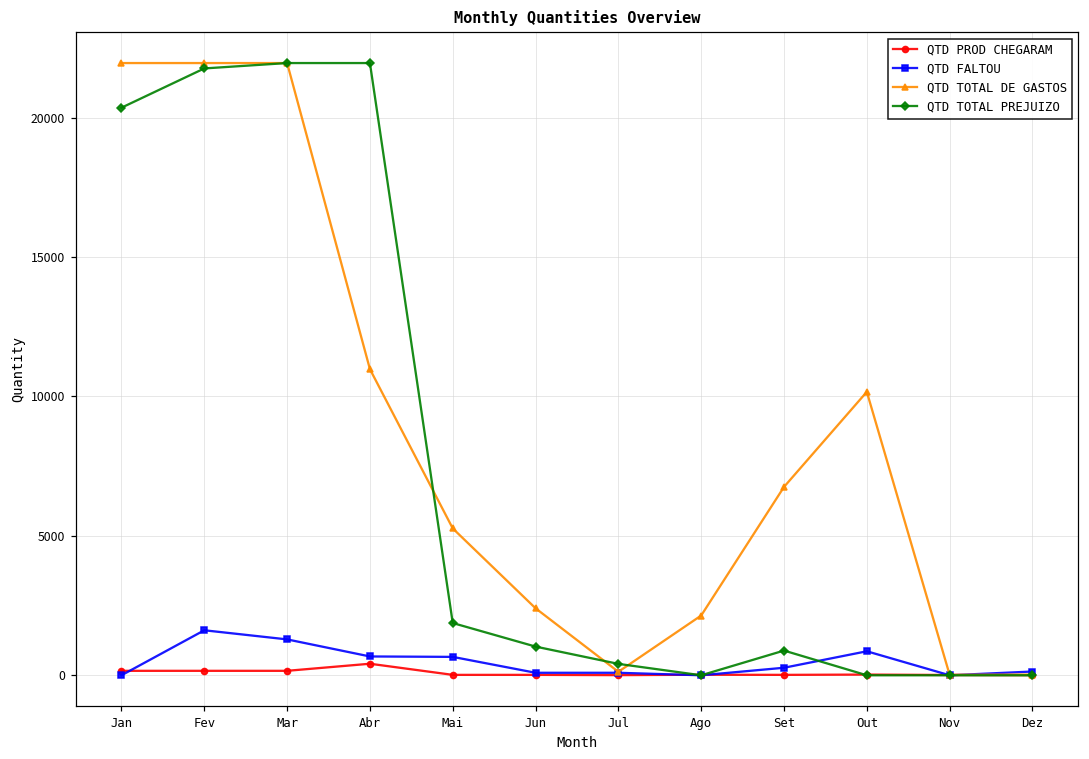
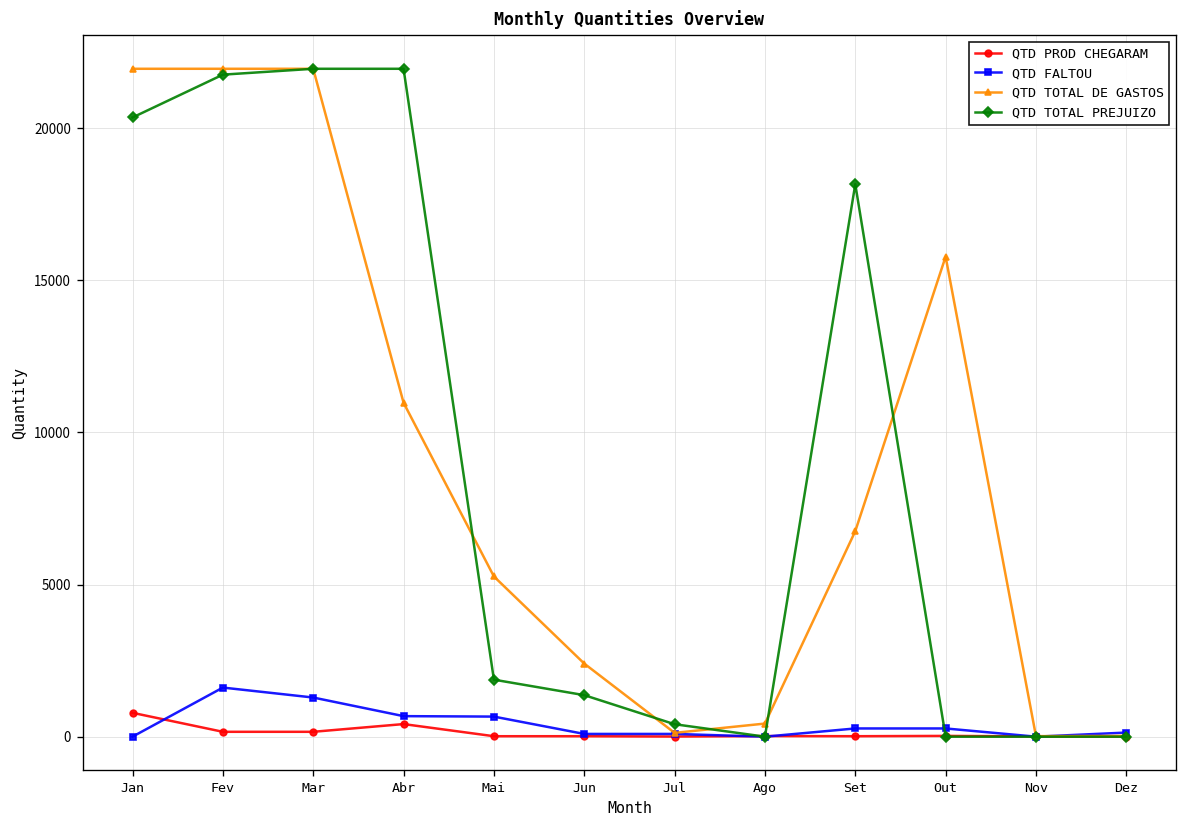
QTD PROD CHEGARAM, Jan: 200 -> 800
QTD TOTAL PREJUIZO, Jun: 1000 -> 1400
QTD TOTAL DE GASTOS, Ago: 2100 -> 400
QTD TOTAL PREJUIZO, Set: 900 -> 18200
QTD FALTOU, Out: 900 -> 300
QTD TOTAL DE GASTOS, Out: 10200 -> 15800
